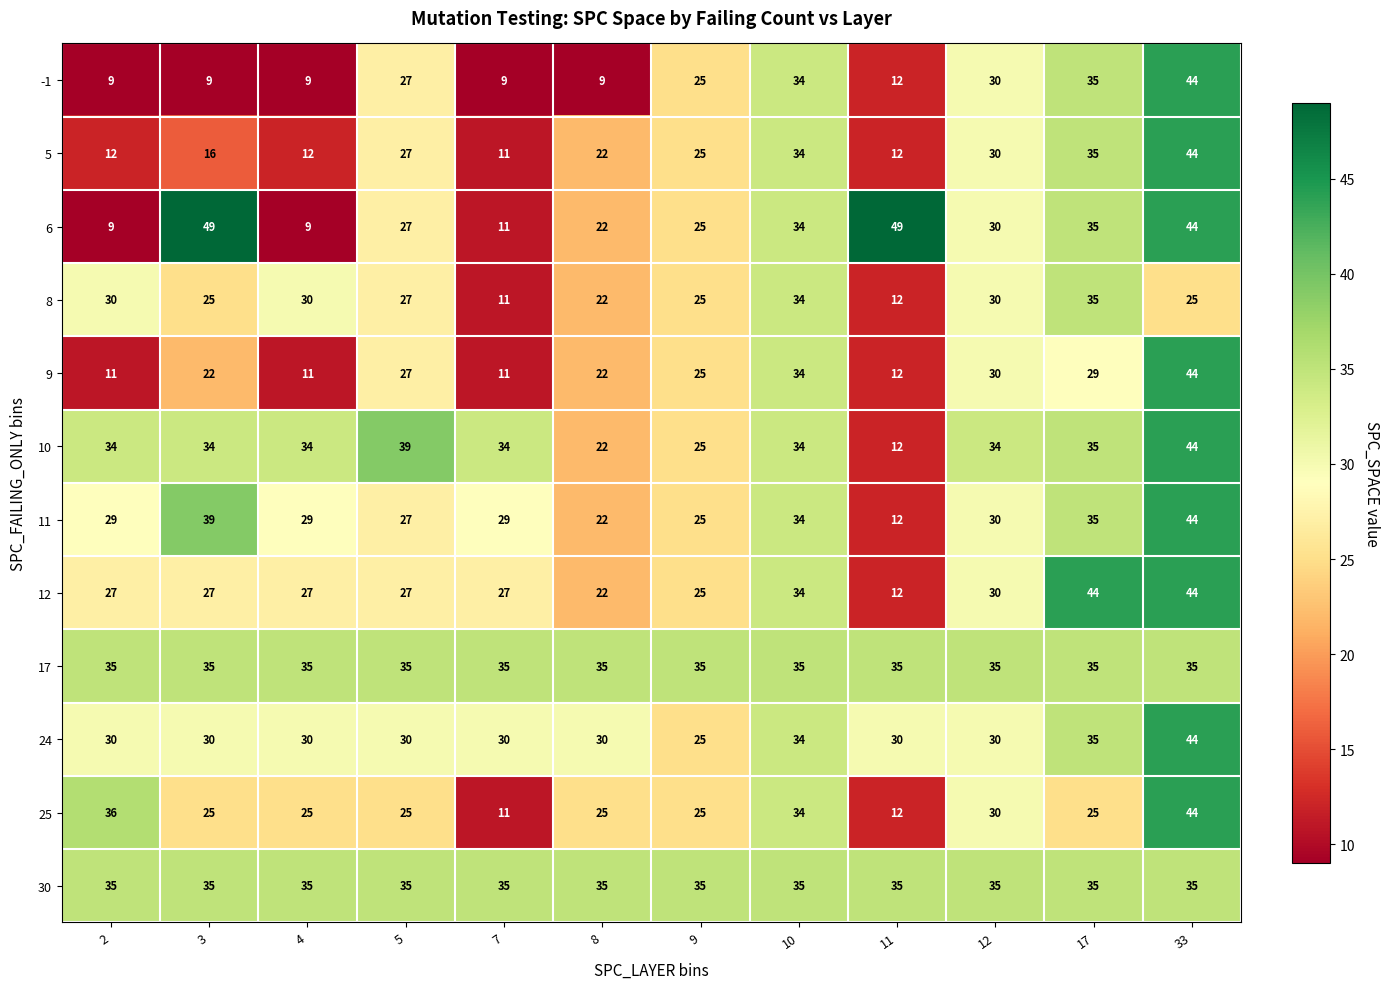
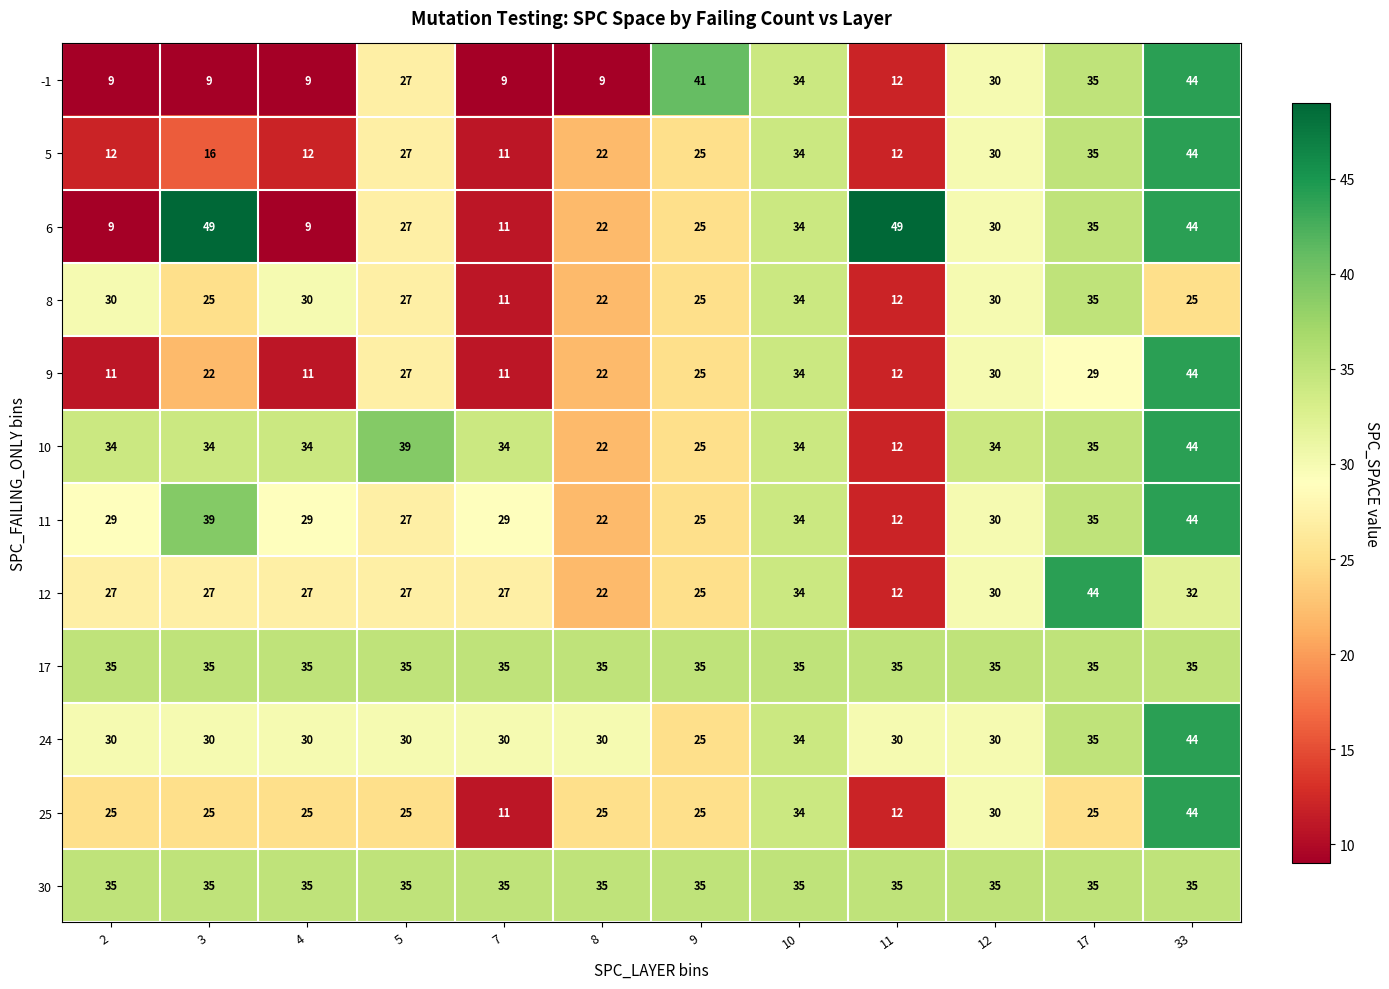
-1, 9: 25 -> 41
12, 33: 44 -> 32
25, 2: 36 -> 25
